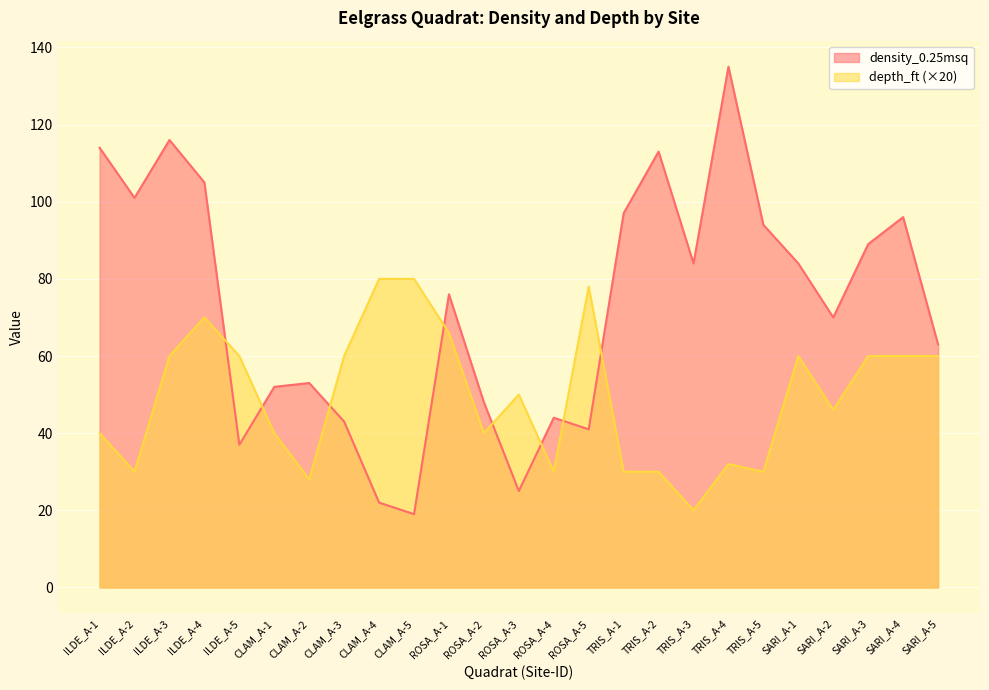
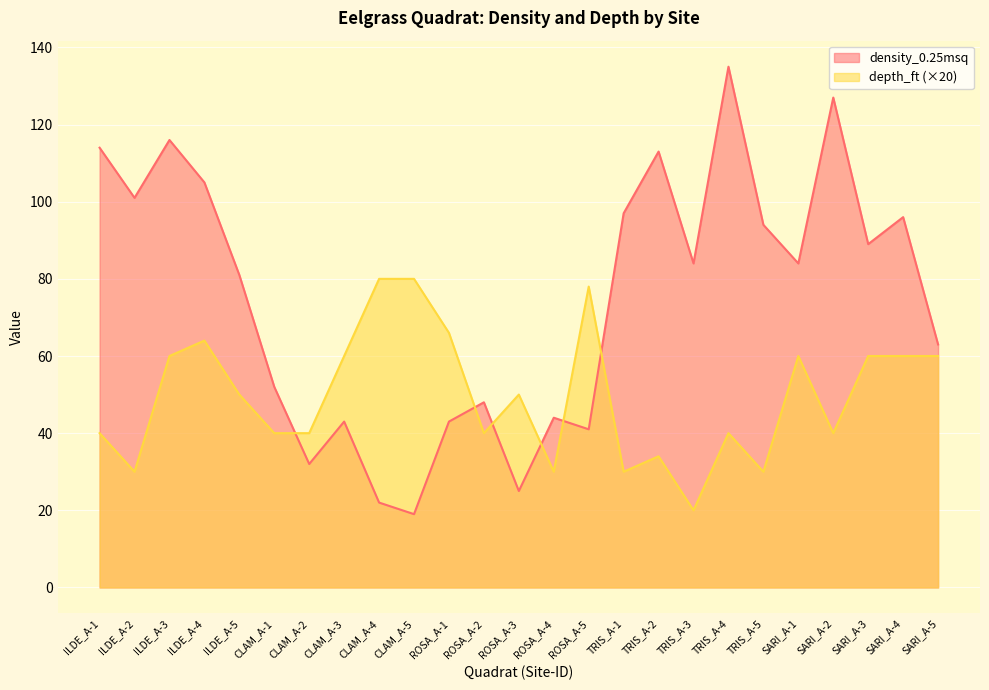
depth_ft (×20), ILDE_A-4: 70 -> 64
density_0.25msq, ILDE_A-5: 37 -> 81
depth_ft (×20), ILDE_A-5: 60 -> 50
density_0.25msq, CLAM_A-2: 53 -> 32
depth_ft (×20), CLAM_A-2: 28 -> 40
density_0.25msq, ROSA_A-1: 76 -> 43
depth_ft (×20), TRIS_A-2: 30 -> 34
depth_ft (×20), TRIS_A-4: 32 -> 40
density_0.25msq, SARI_A-2: 70 -> 127
depth_ft (×20), SARI_A-2: 46 -> 40
